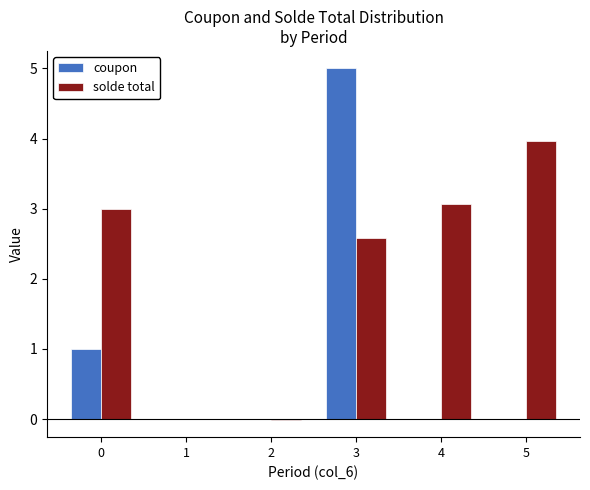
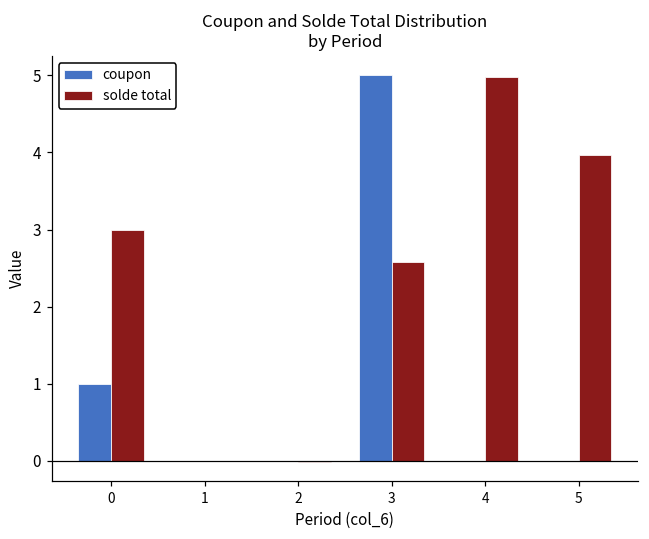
solde total, 4: 3.1 -> 5.0
